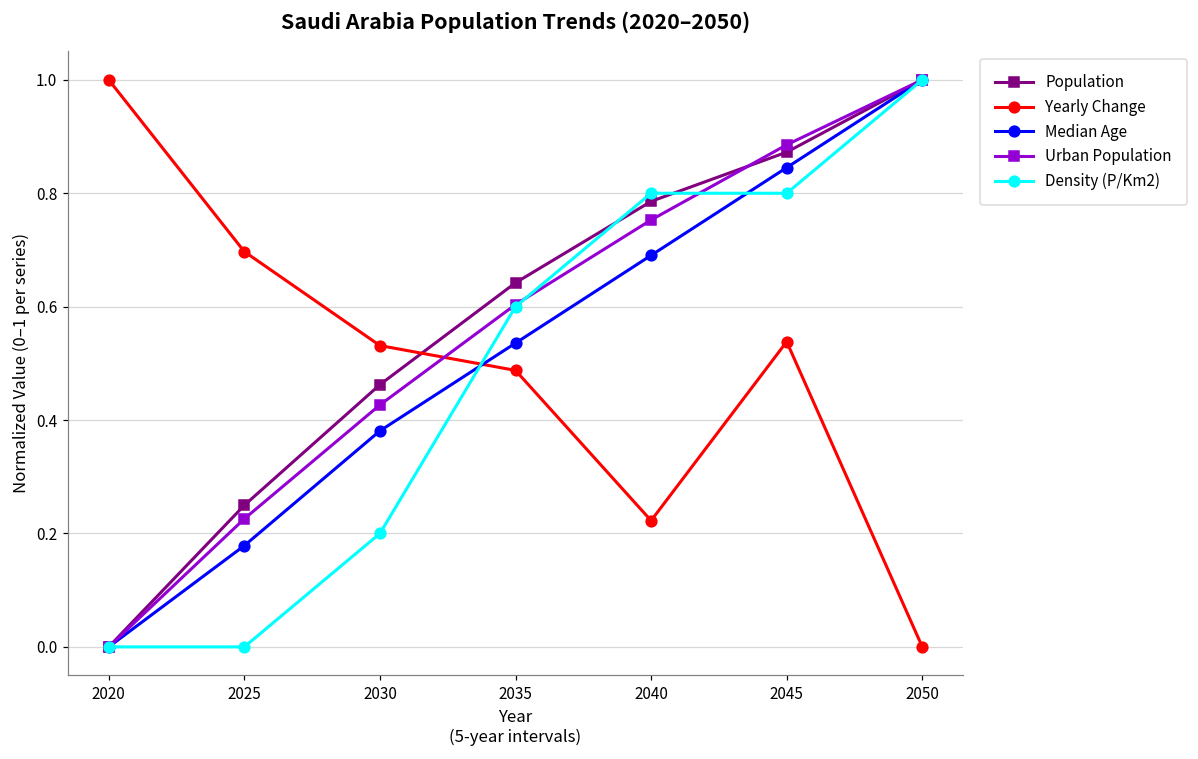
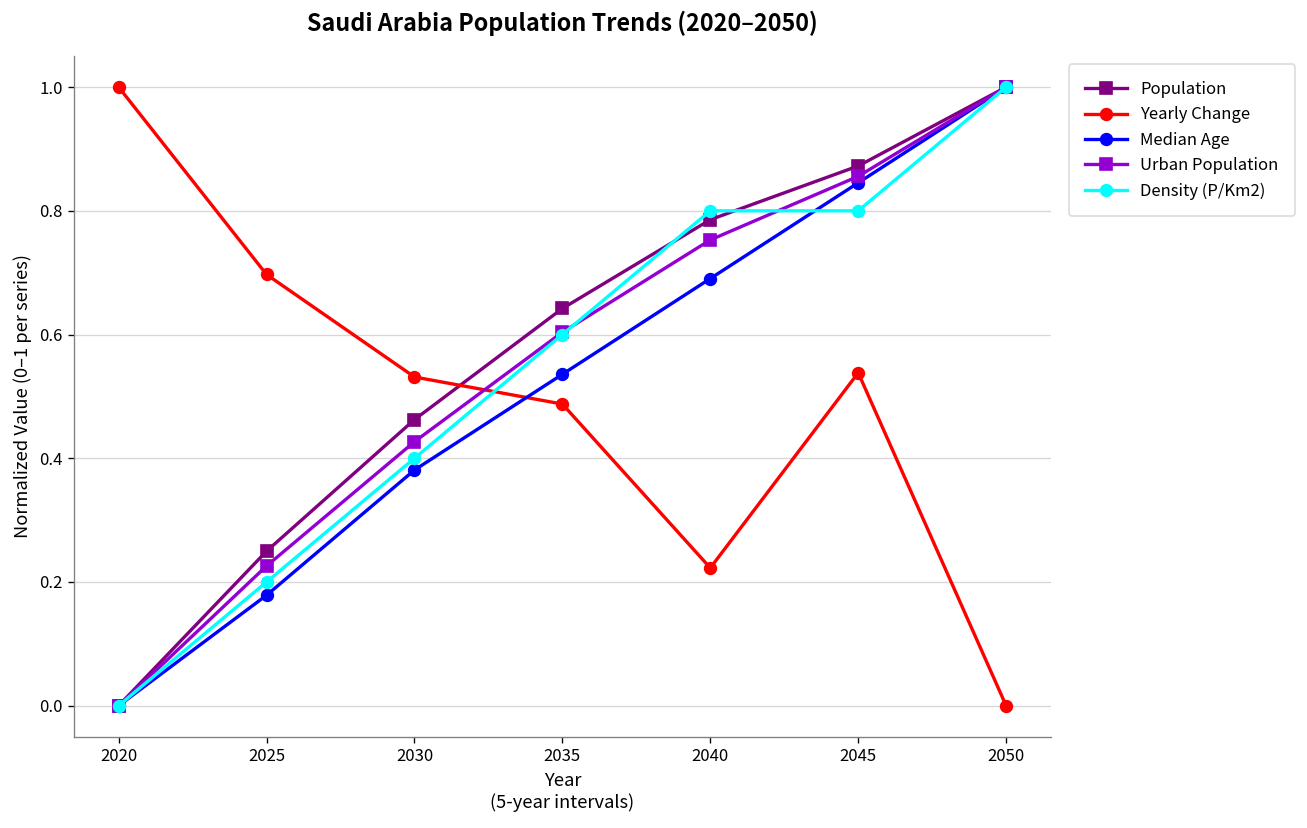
Density (P/Km2), 2025: 0.00 -> 0.20
Density (P/Km2), 2030: 0.20 -> 0.40
Urban Population, 2045: 0.89 -> 0.86
